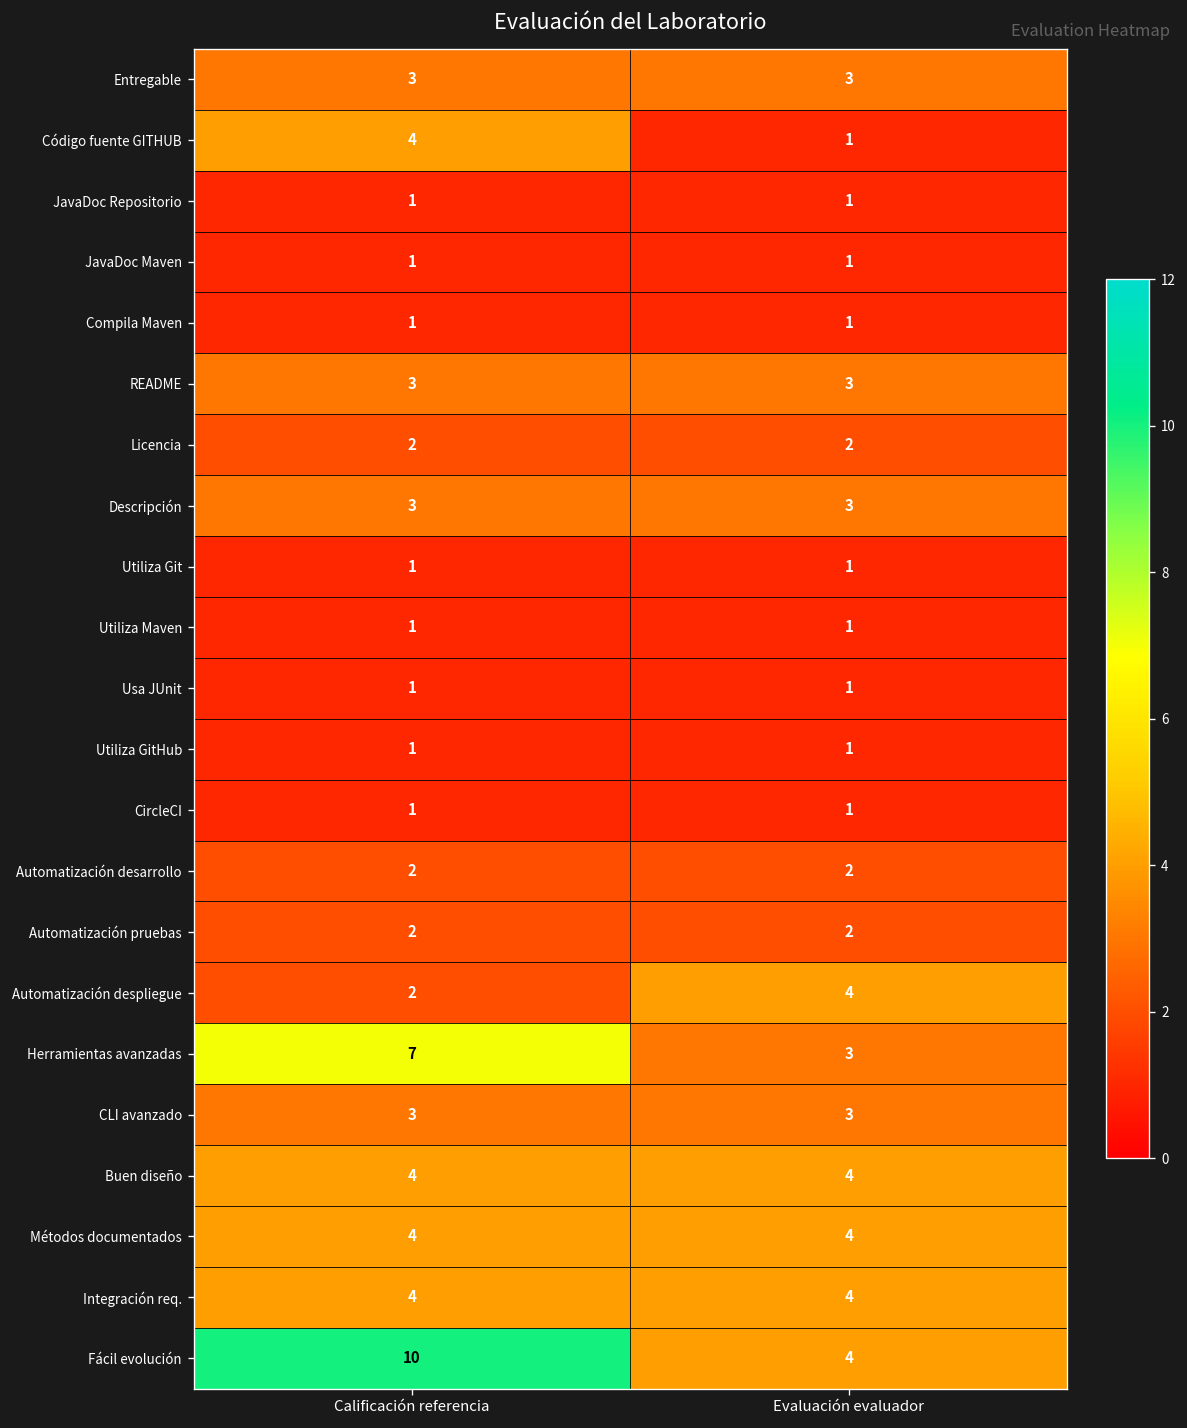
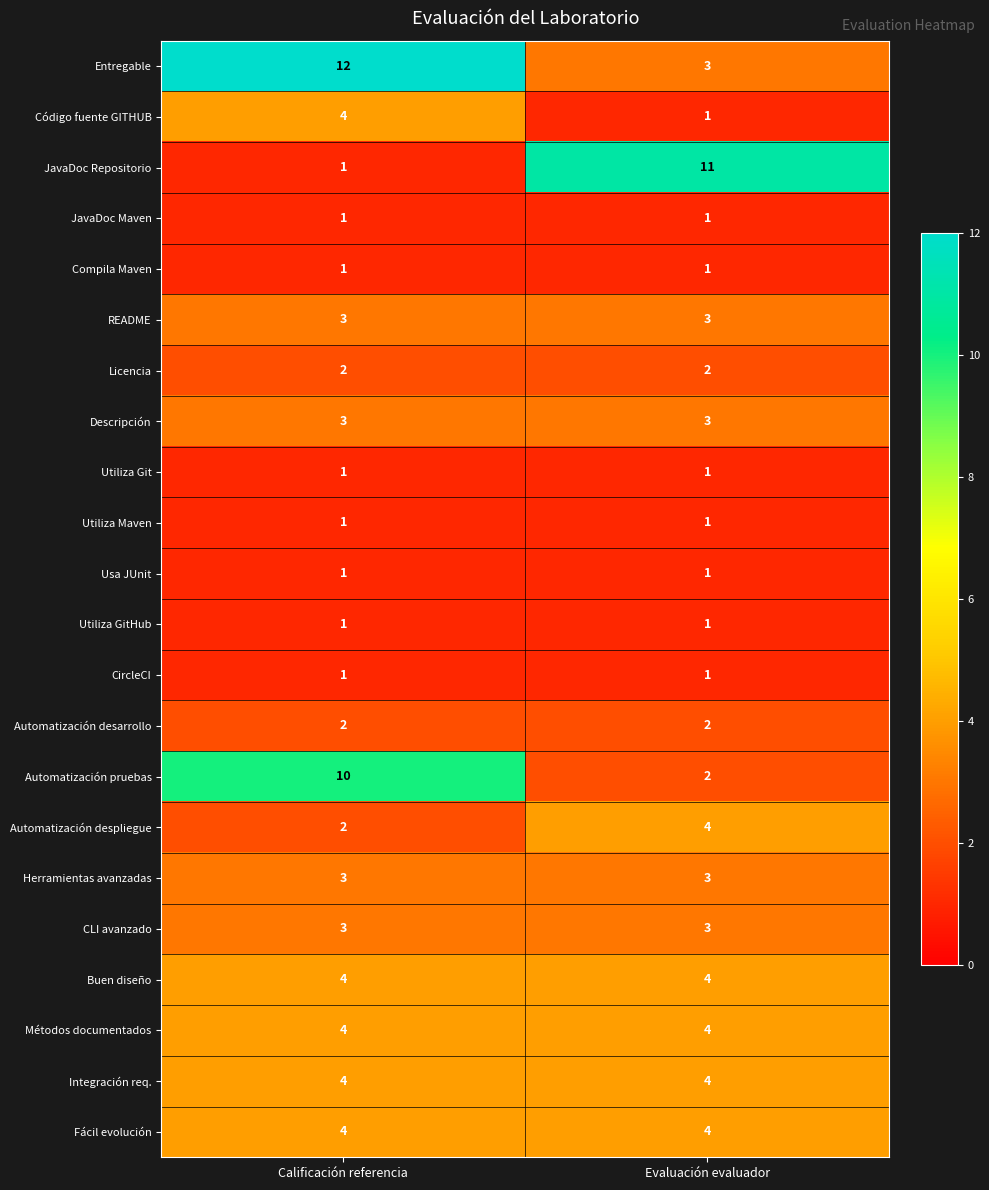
Entregable, Calificación referencia: 3 -> 12
JavaDoc Repositorio, Evaluación evaluador: 1 -> 11
Automatización pruebas, Calificación referencia: 2 -> 10
Herramientas avanzadas, Calificación referencia: 7 -> 3
Fácil evolución, Calificación referencia: 10 -> 4
